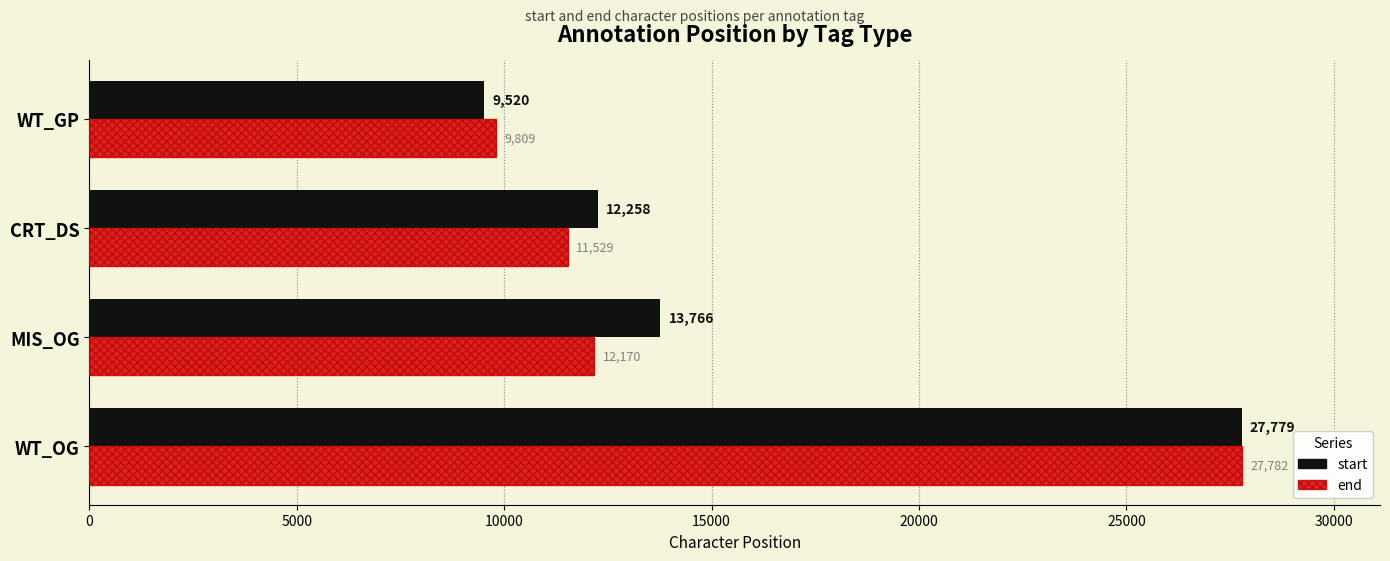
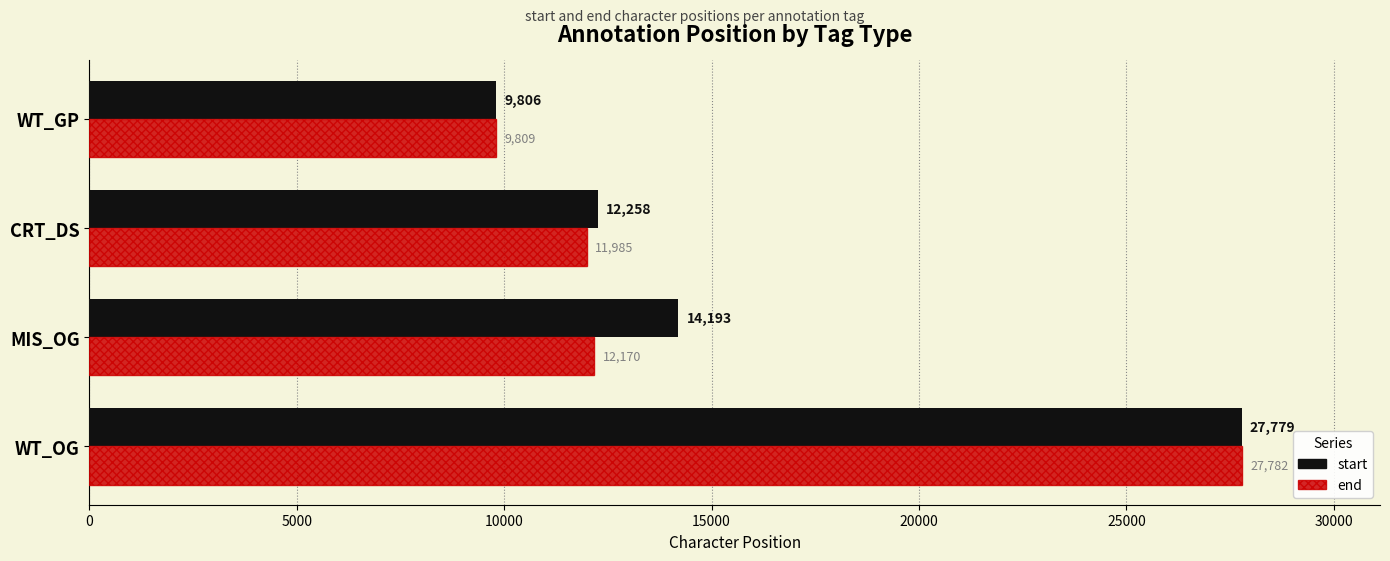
start, WT_GP: 9,520 -> 9,806
end, CRT_DS: 11,529 -> 11,985
start, MIS_OG: 13,766 -> 14,193
